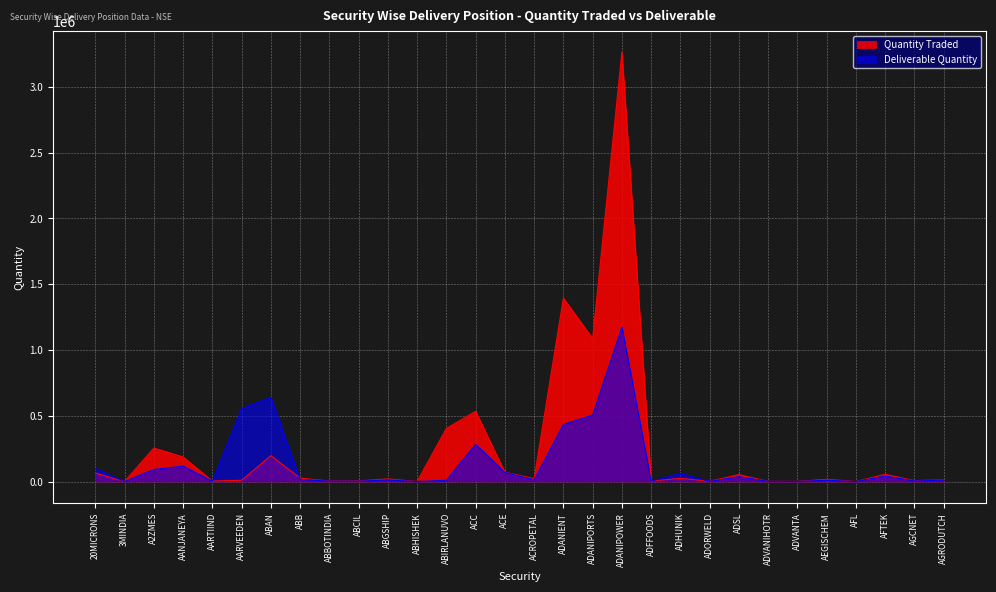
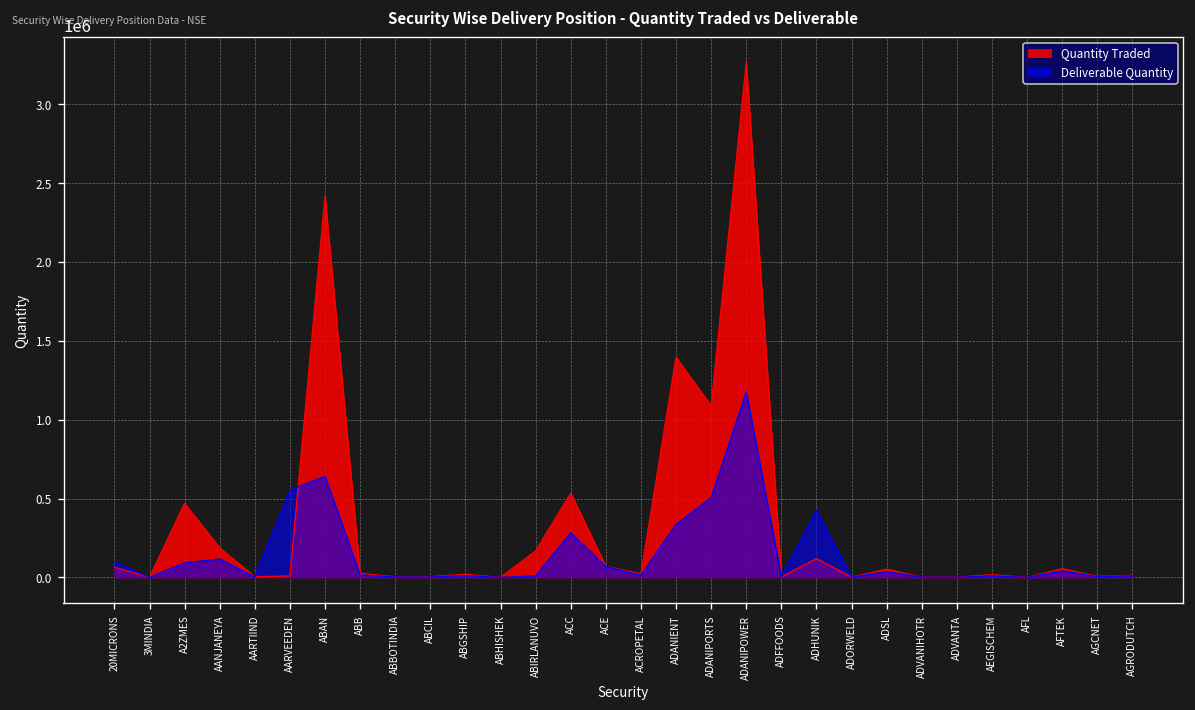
Quantity Traded, A2ZMES: 250000 -> 470000
Quantity Traded, ABAN: 200000 -> 2410000
Quantity Traded, ABIRLANUVO: 400000 -> 170000
Deliverable Quantity, ADANIENT: 430000 -> 330000
Quantity Traded, ADHUNIK: 20000 -> 120000
Deliverable Quantity, ADHUNIK: 60000 -> 430000
